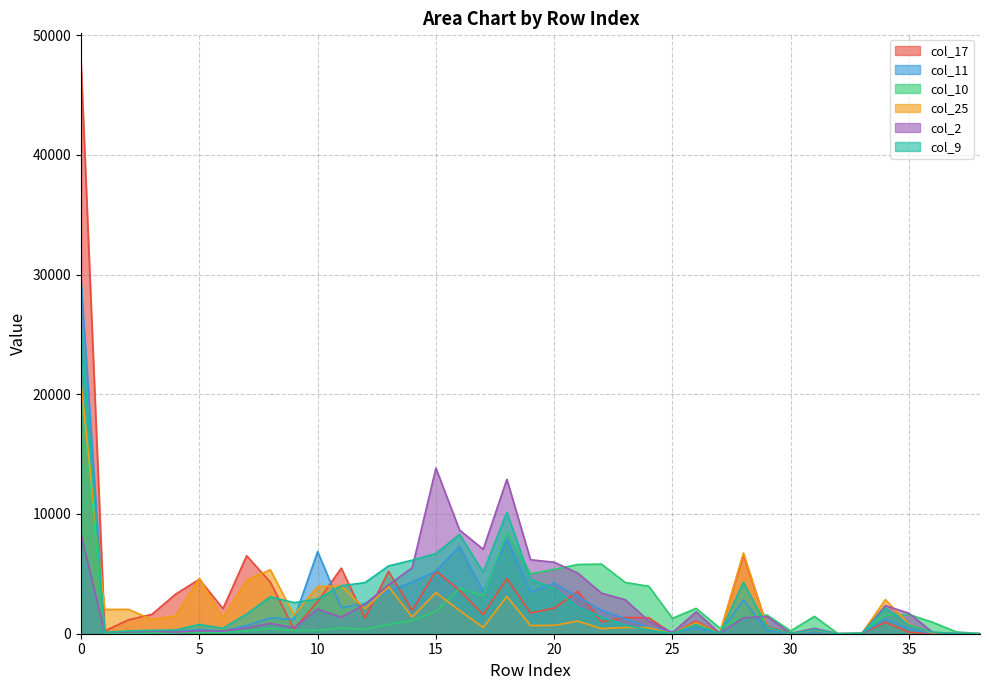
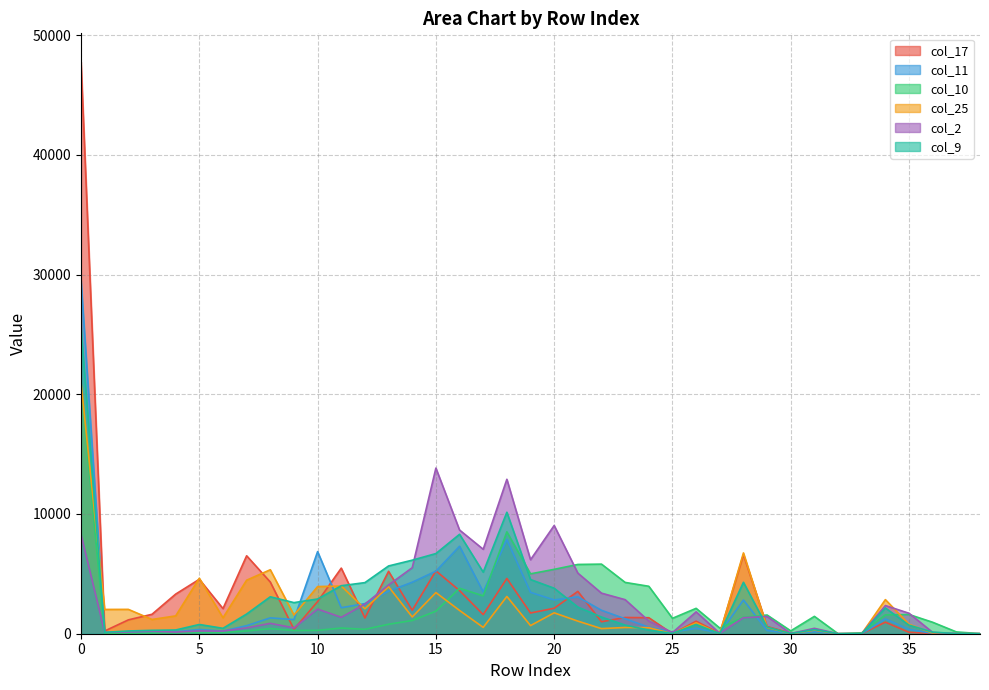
col_11, 20: 4200 -> 2800
col_25, 20: 700 -> 1700
col_2, 20: 6000 -> 9000
